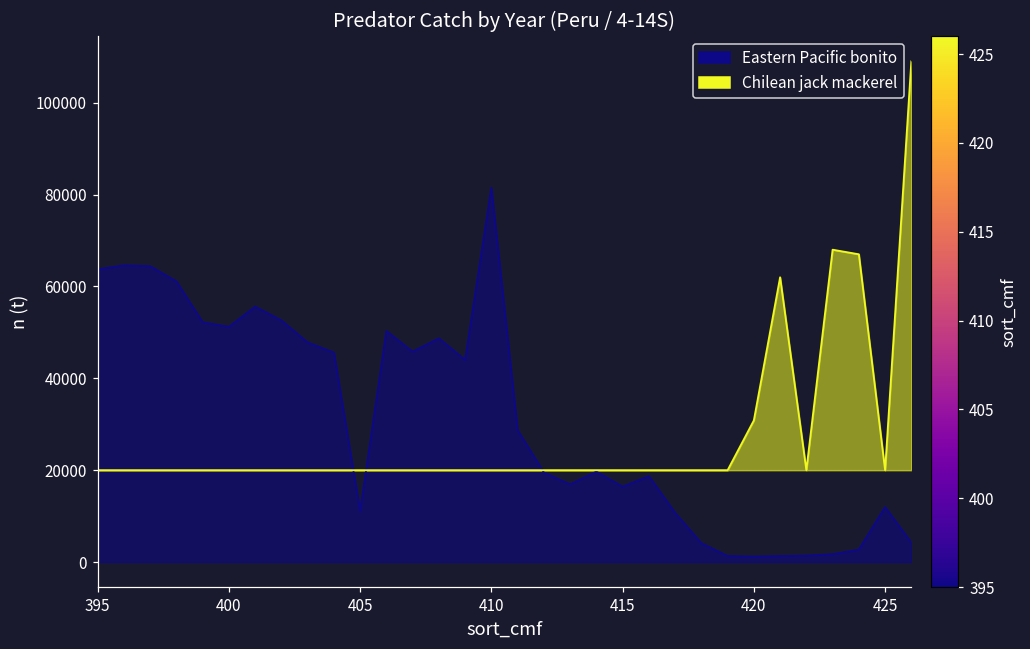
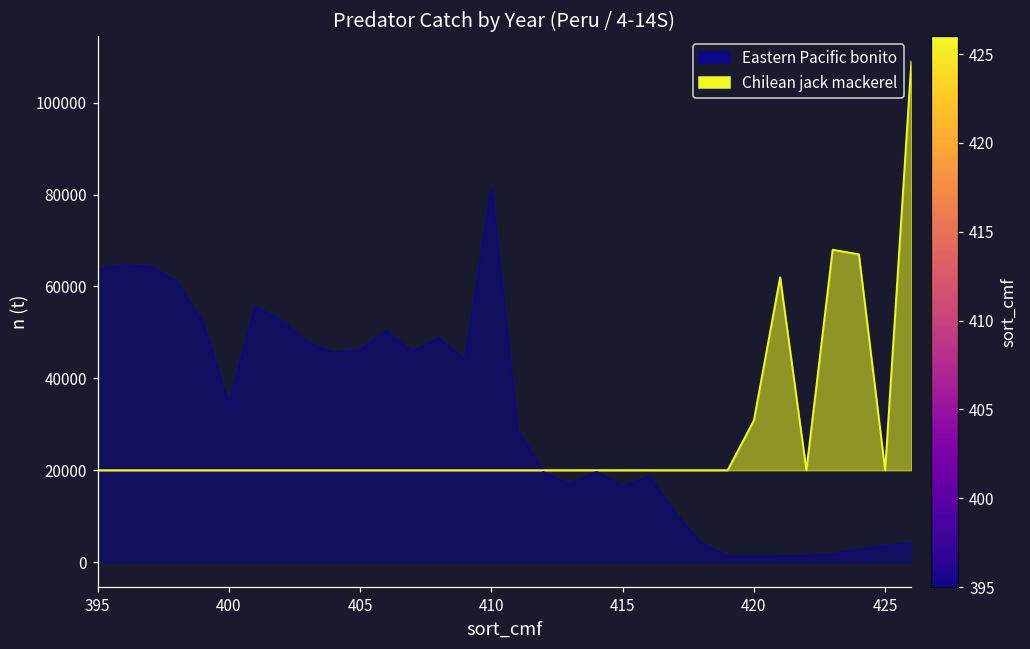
Eastern Pacific bonito, 400: 51000 -> 34000
Eastern Pacific bonito, 405: 11000 -> 46000
Eastern Pacific bonito, 425: 12000 -> 4000
